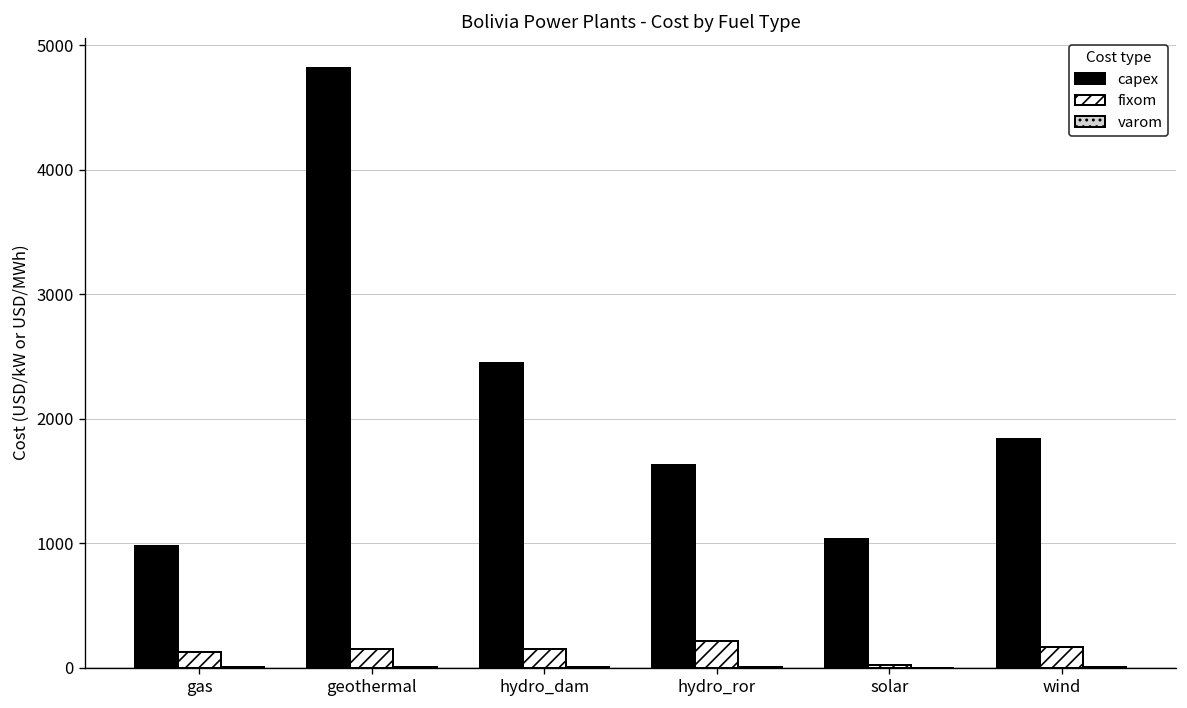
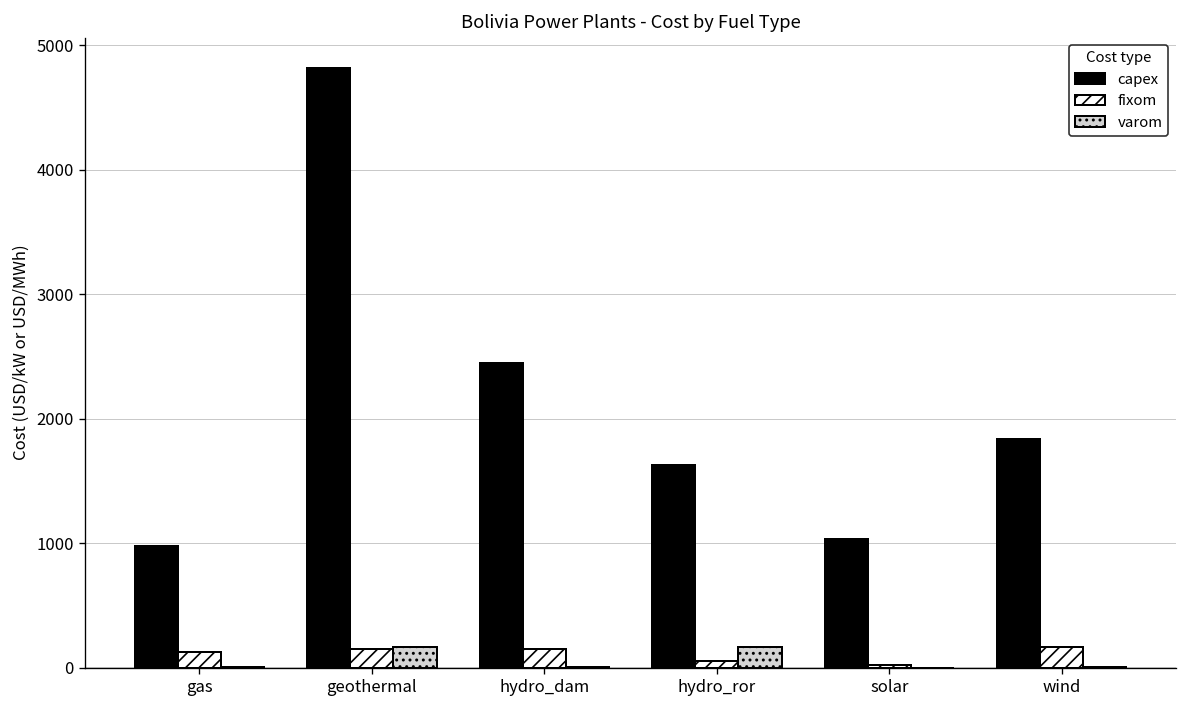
varom, geothermal: 10 -> 160
fixom, hydro_ror: 210 -> 50
varom, hydro_ror: 0 -> 160
